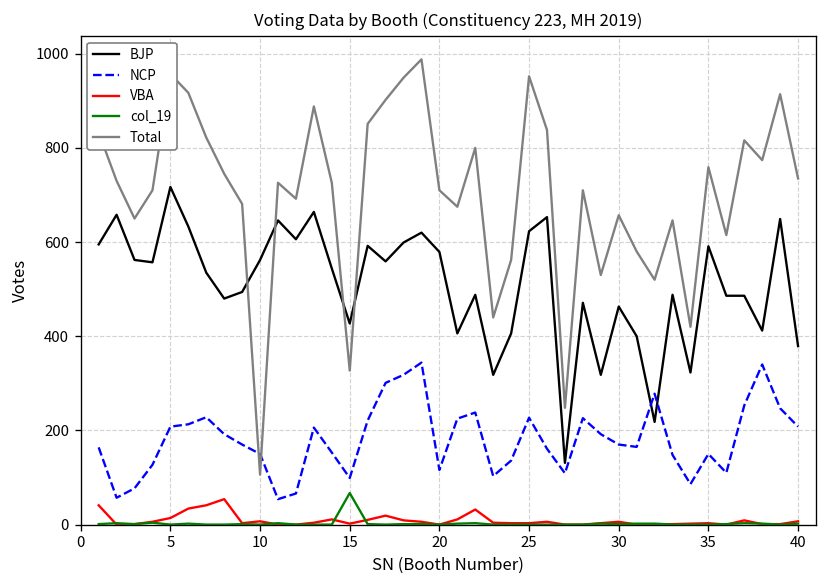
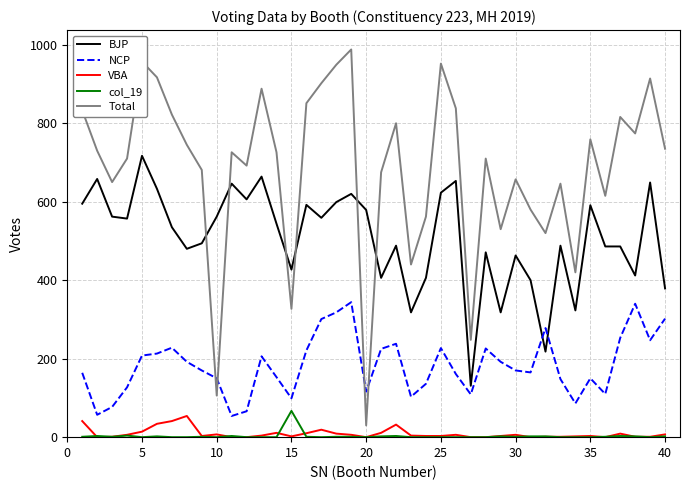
Total, 20: 710 -> 30
NCP, 40: 210 -> 300
